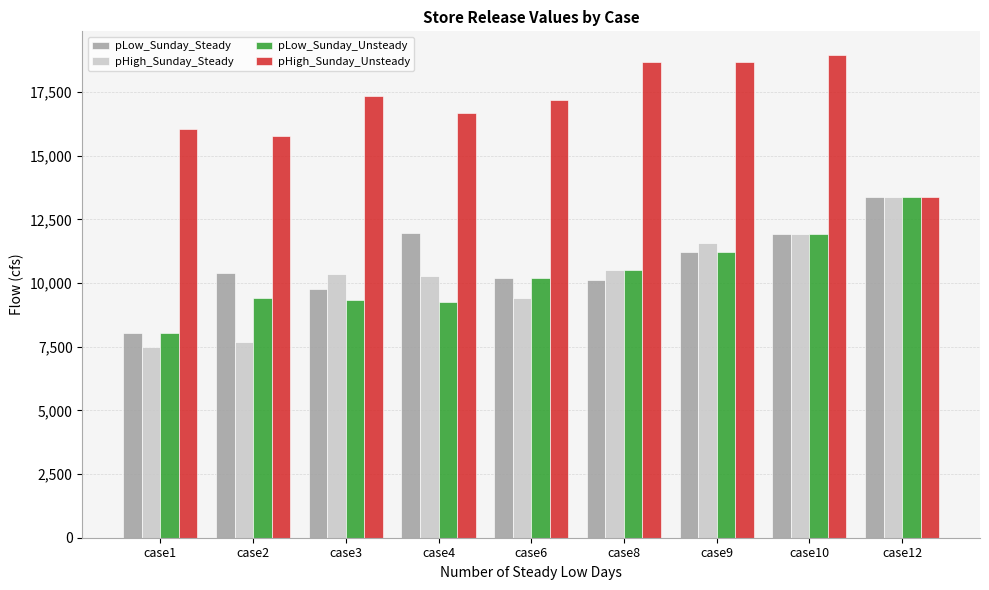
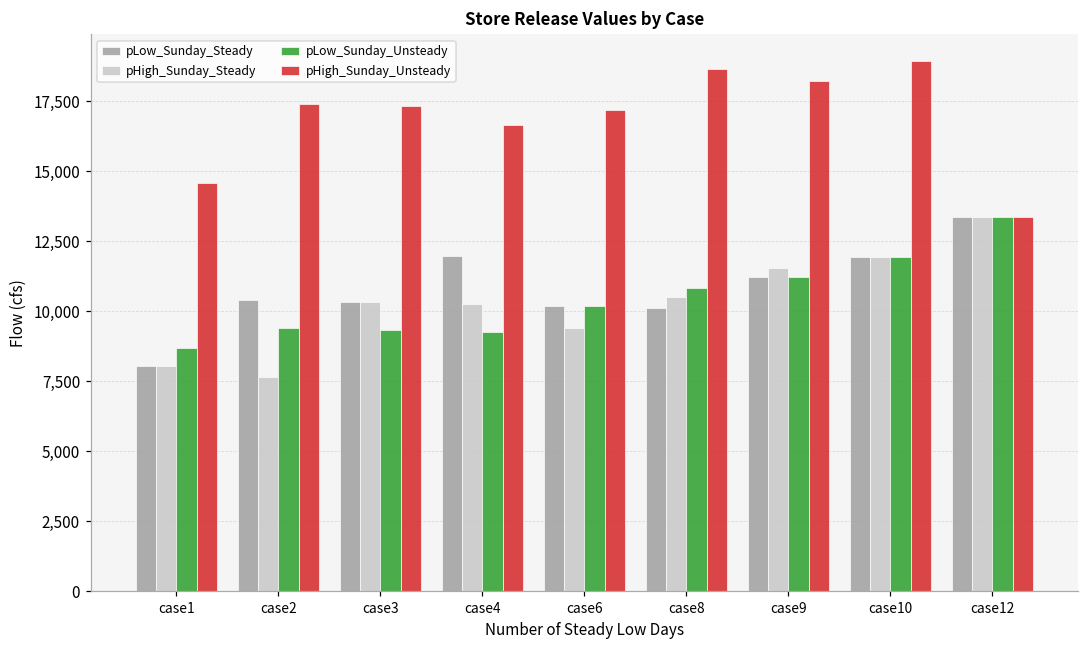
pHigh_Sunday_Steady, case1: 7,500 -> 8,100
pLow_Sunday_Unsteady, case1: 8,100 -> 8,700
pHigh_Sunday_Unsteady, case1: 16,100 -> 14,600
pHigh_Sunday_Unsteady, case2: 15,800 -> 17,400
pLow_Sunday_Steady, case3: 9,800 -> 10,300
pLow_Sunday_Unsteady, case8: 10,500 -> 10,800
pHigh_Sunday_Unsteady, case9: 18,700 -> 18,200
